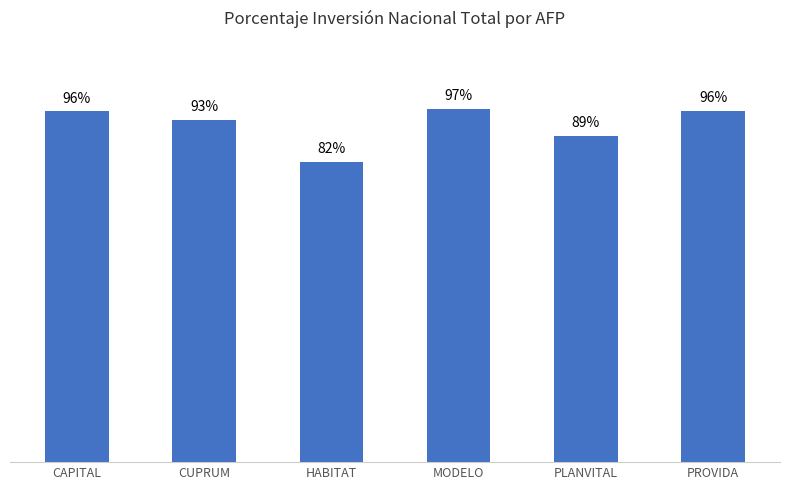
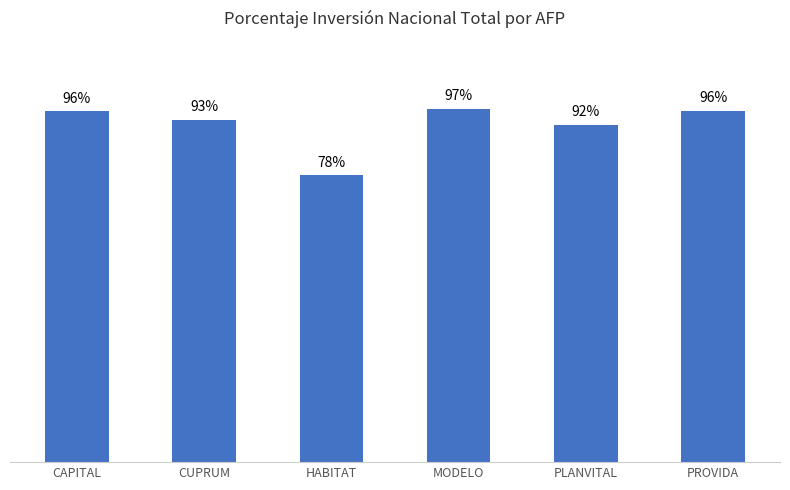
HABITAT: 82% -> 78%
PLANVITAL: 89% -> 92%
